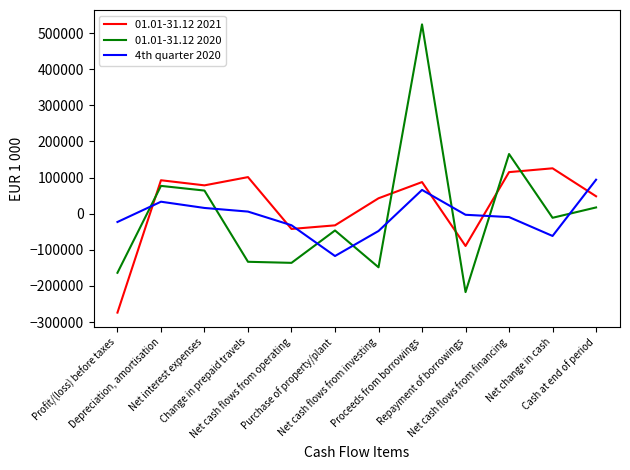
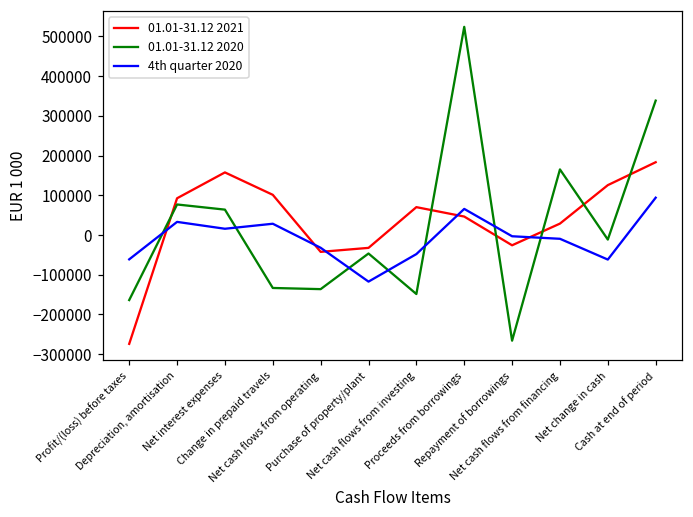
4th quarter 2020, Profit/(loss) before taxes: -20000 -> -60000
01.01-31.12 2021, Net interest expenses: 80000 -> 160000
4th quarter 2020, Change in prepaid travels: 10000 -> 30000
01.01-31.12 2021, Net cash flows from investing: 40000 -> 70000
01.01-31.12 2021, Proceeds from borrowings: 90000 -> 50000
01.01-31.12 2021, Repayment of borrowings: -90000 -> -30000
01.01-31.12 2020, Repayment of borrowings: -220000 -> -270000
01.01-31.12 2021, Net cash flows from financing: 120000 -> 30000
01.01-31.12 2021, Cash at end of period: 50000 -> 180000
01.01-31.12 2020, Cash at end of period: 20000 -> 340000
